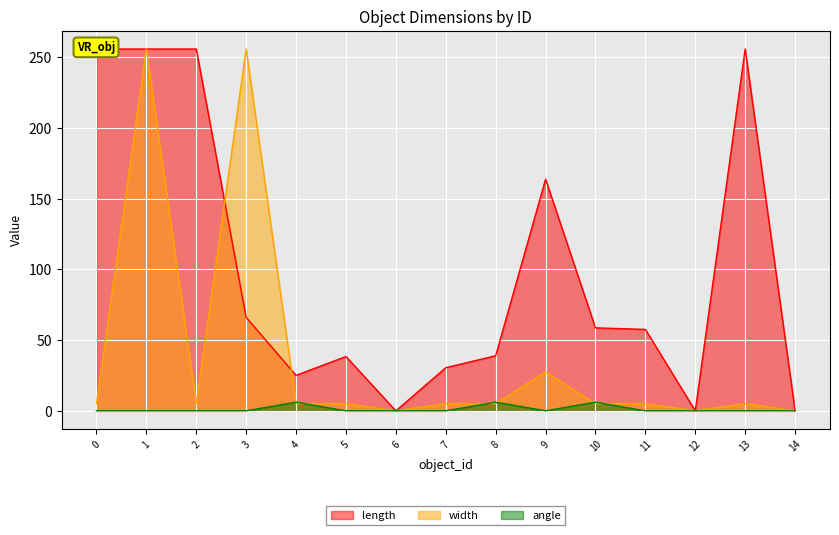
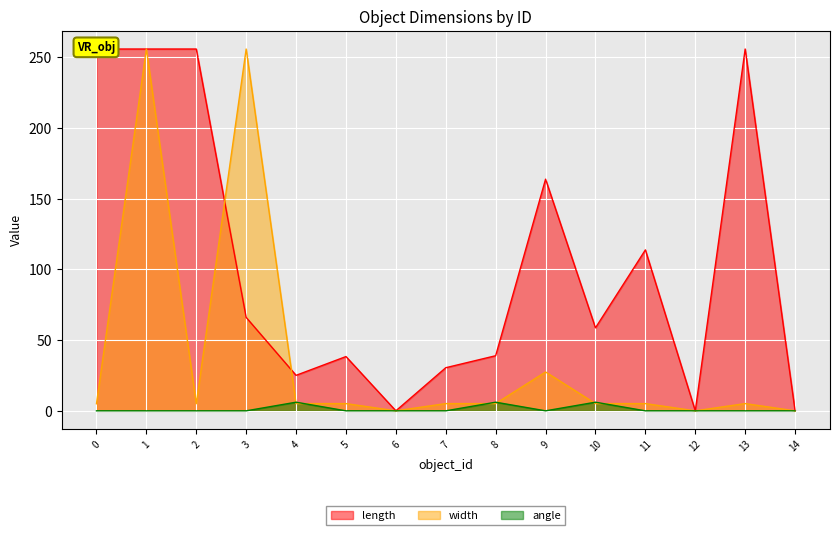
length, 11: 58 -> 114
